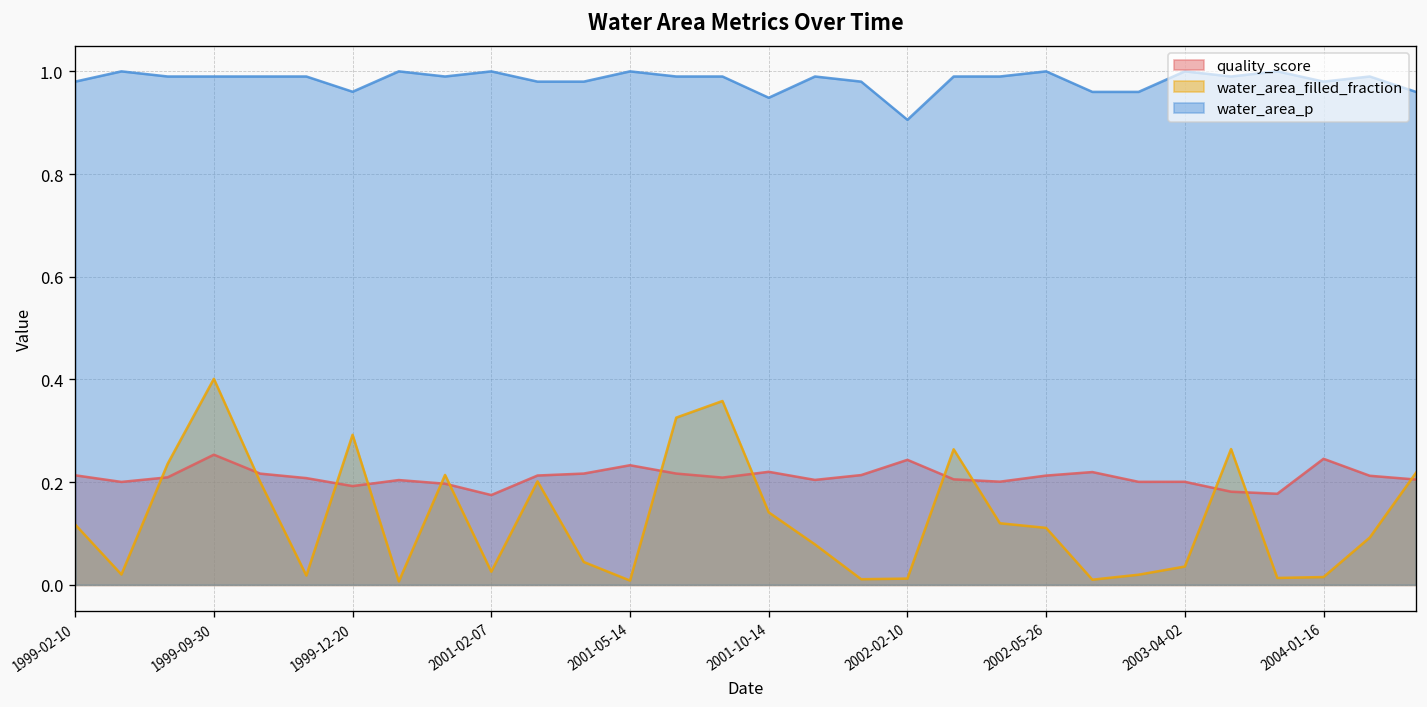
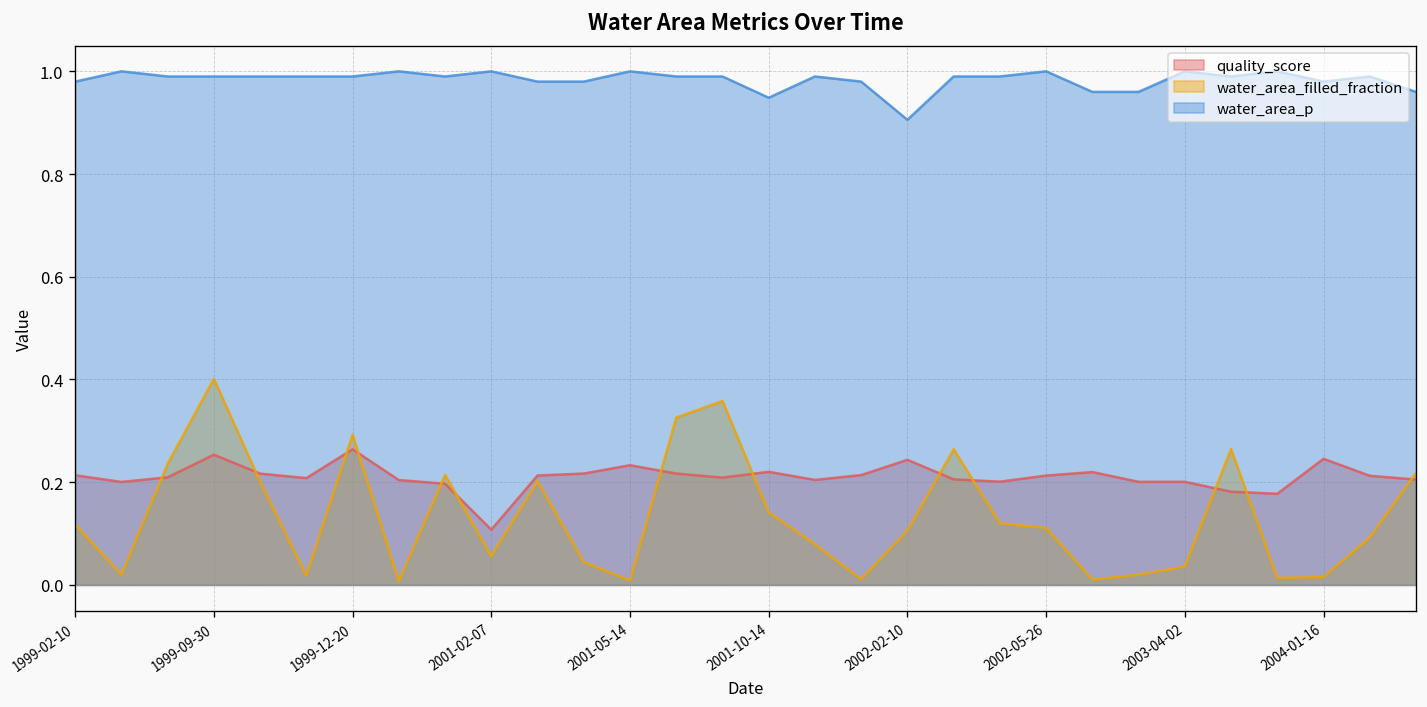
quality_score, 1999-12-20: 0.19 -> 0.26
water_area_p, 1999-12-20: 0.96 -> 0.99
quality_score, 2001-02-07: 0.17 -> 0.11
water_area_filled_fraction, 2001-02-07: 0.03 -> 0.06
water_area_filled_fraction, 2002-02-10: 0.01 -> 0.11
